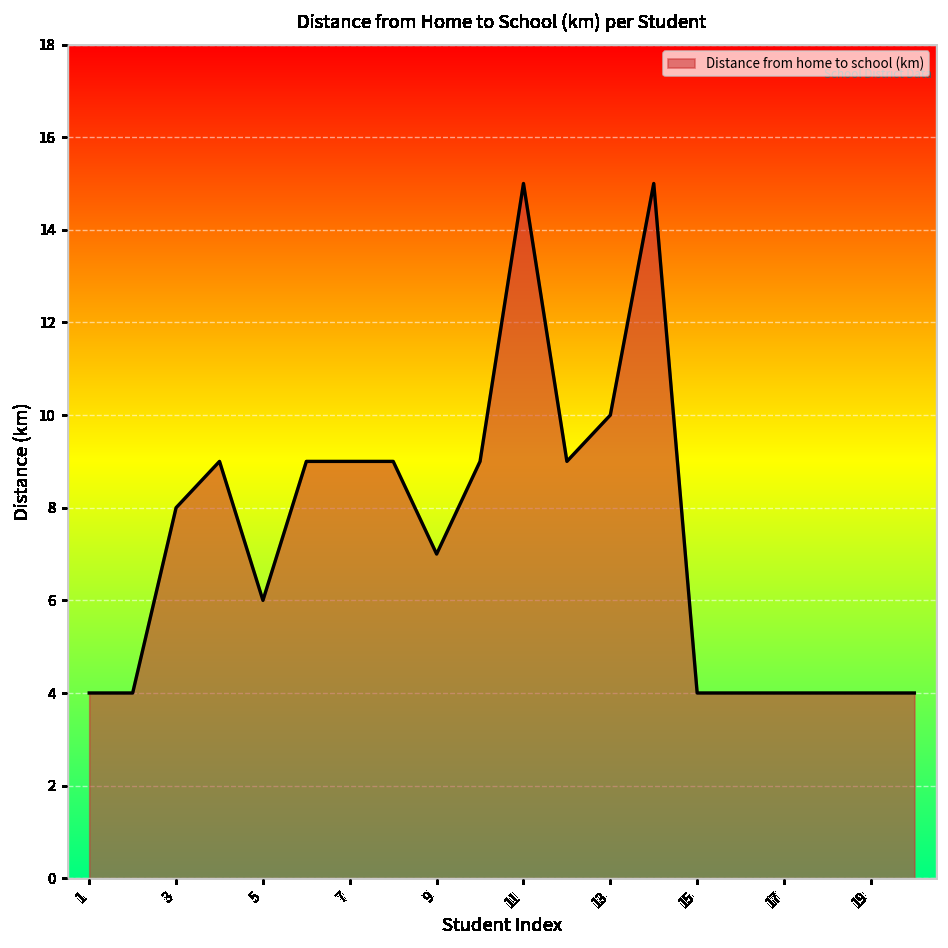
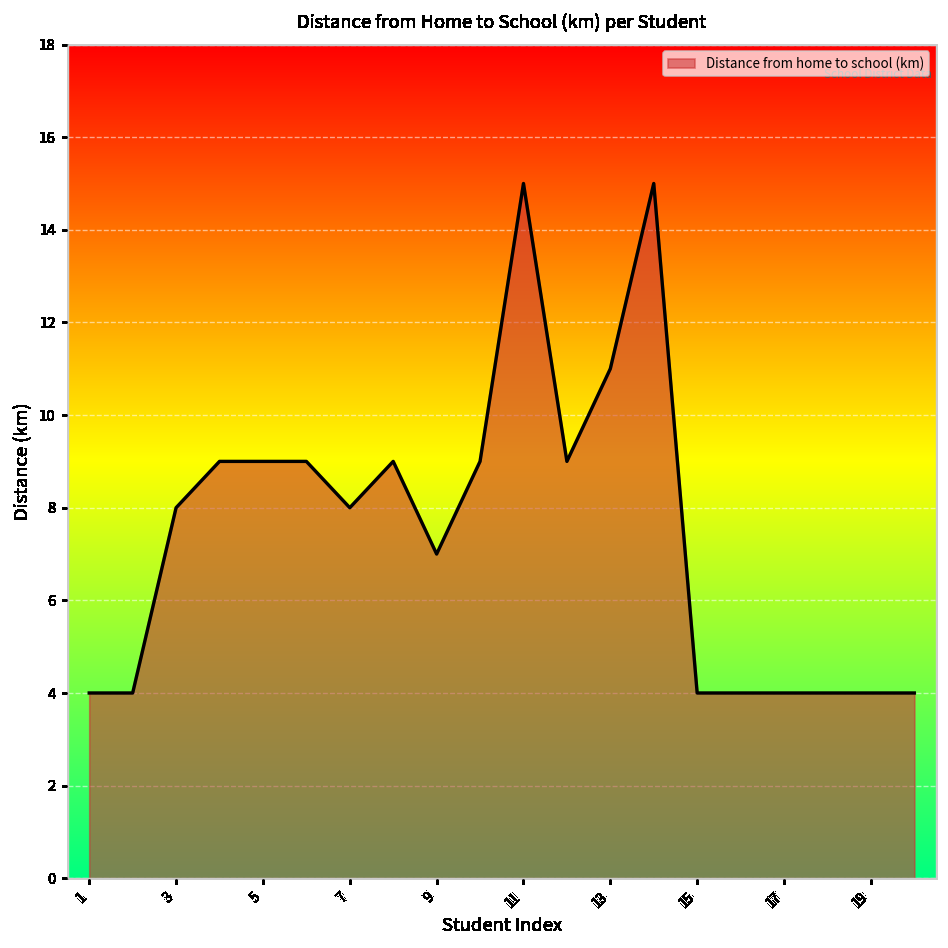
5: 6 -> 9
7: 9 -> 8
13: 10 -> 11
